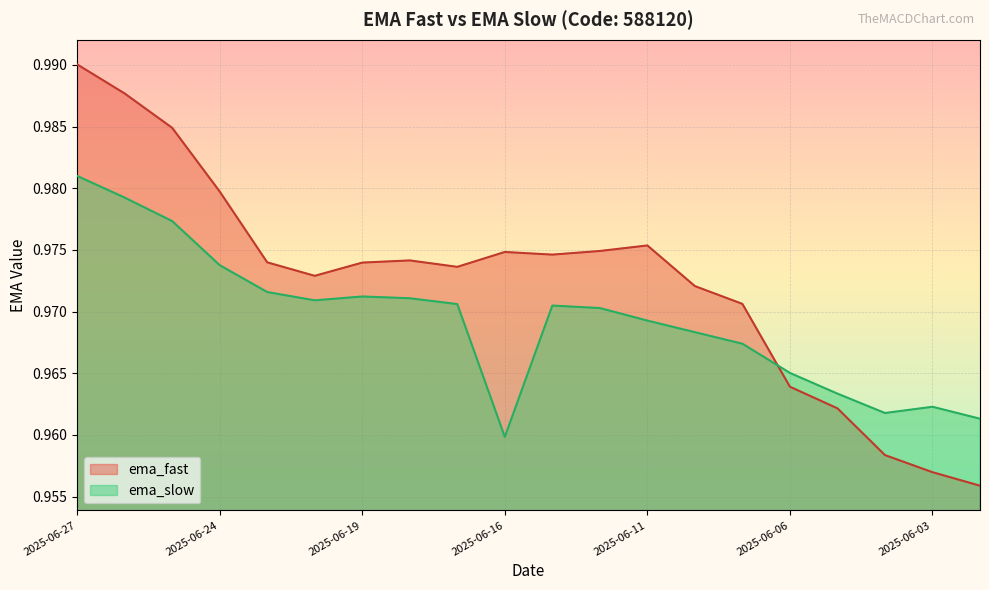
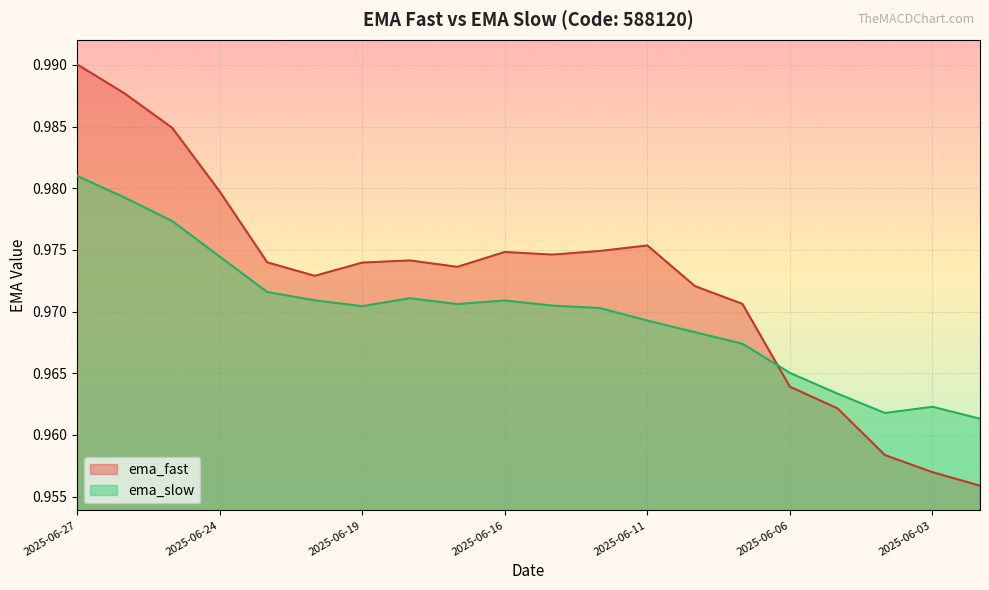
ema_slow, 2025-06-24: 0.9738 -> 0.9745
ema_slow, 2025-06-19: 0.9712 -> 0.9704
ema_slow, 2025-06-16: 0.9598 -> 0.9709
